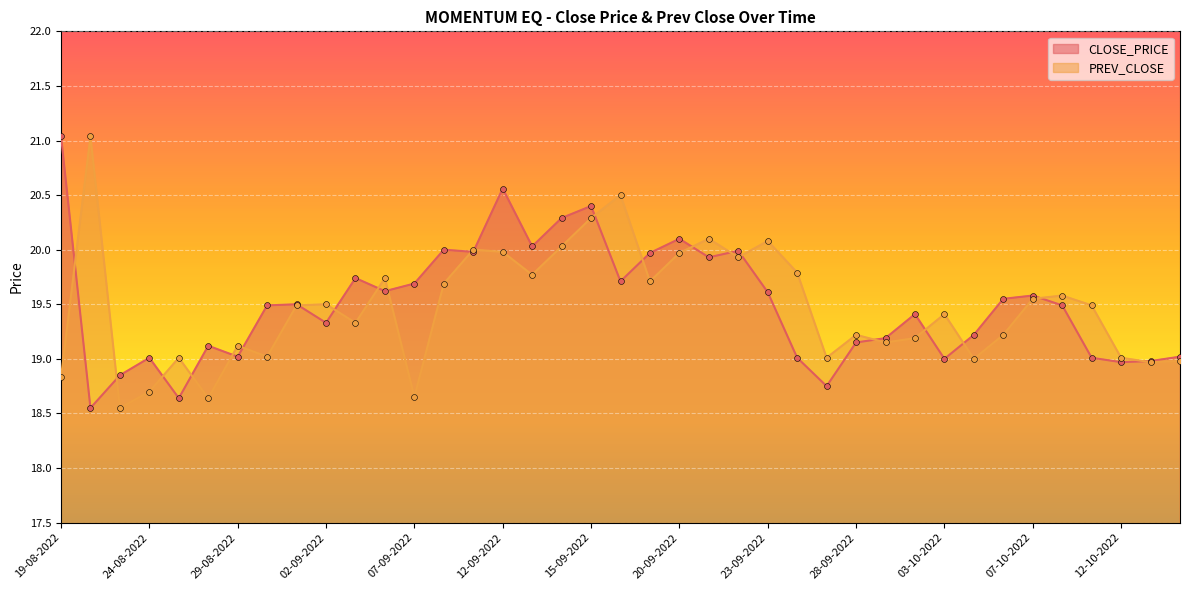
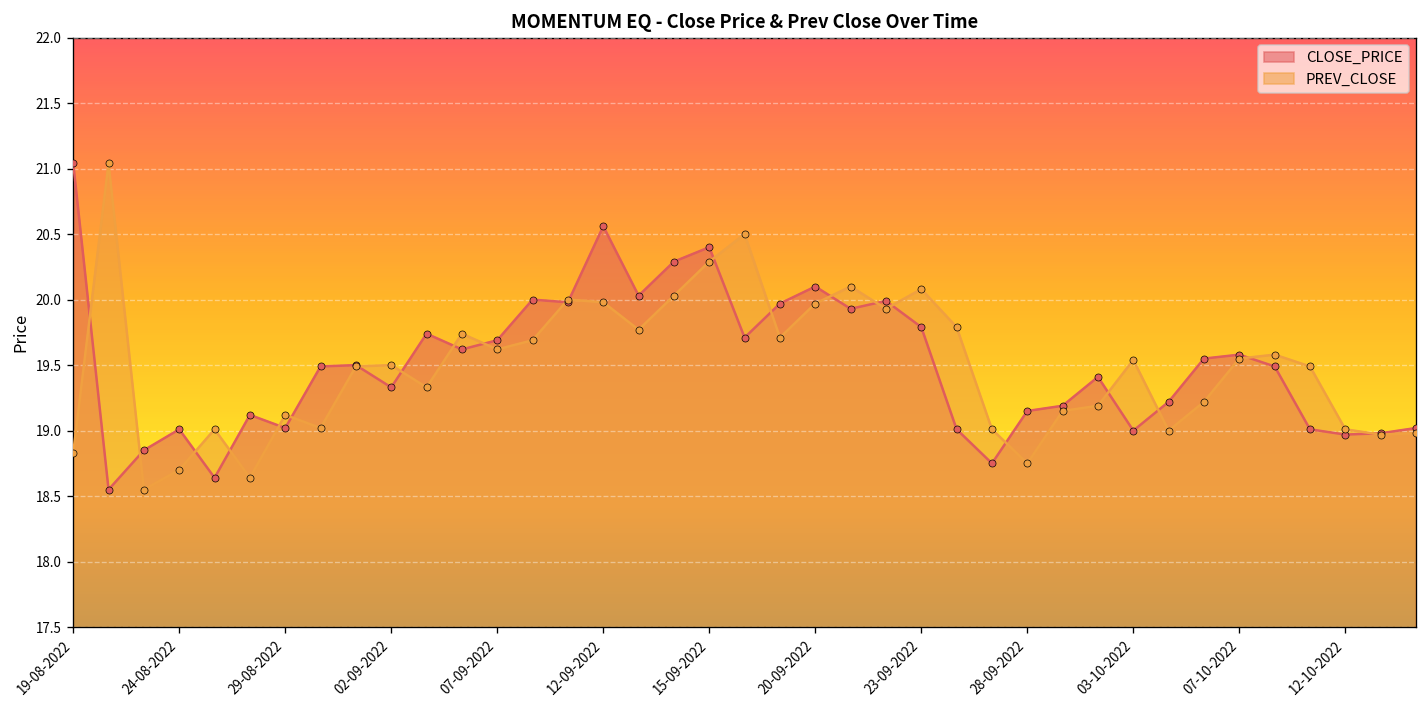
PREV_CLOSE, 07-09-2022: 18.65 -> 19.62
CLOSE_PRICE, 23-09-2022: 19.61 -> 19.79
PREV_CLOSE, 28-09-2022: 19.22 -> 18.75
PREV_CLOSE, 03-10-2022: 19.41 -> 19.54
